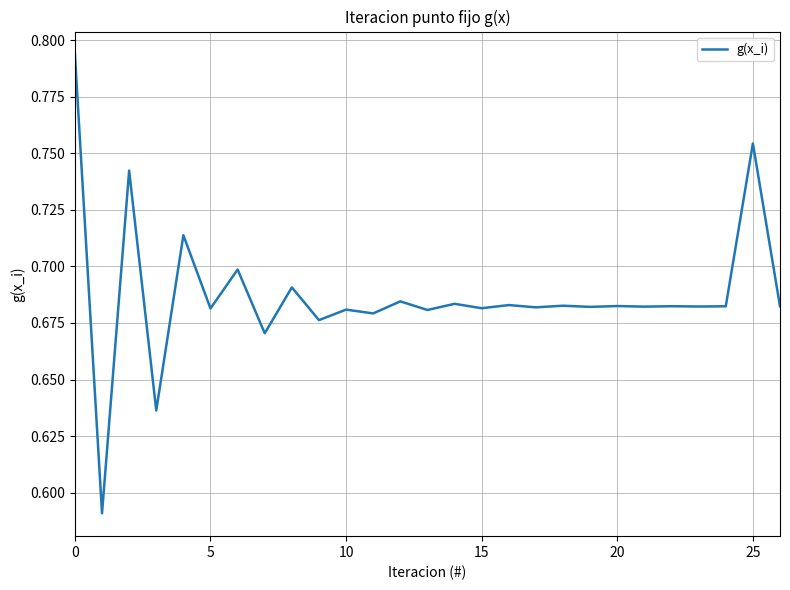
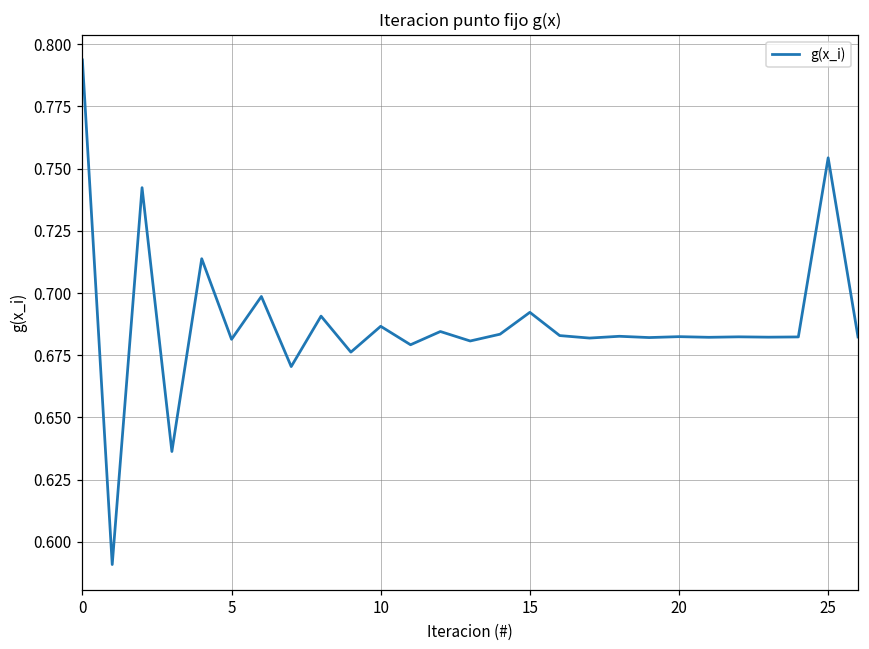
10: 0.681 -> 0.687
15: 0.682 -> 0.692
